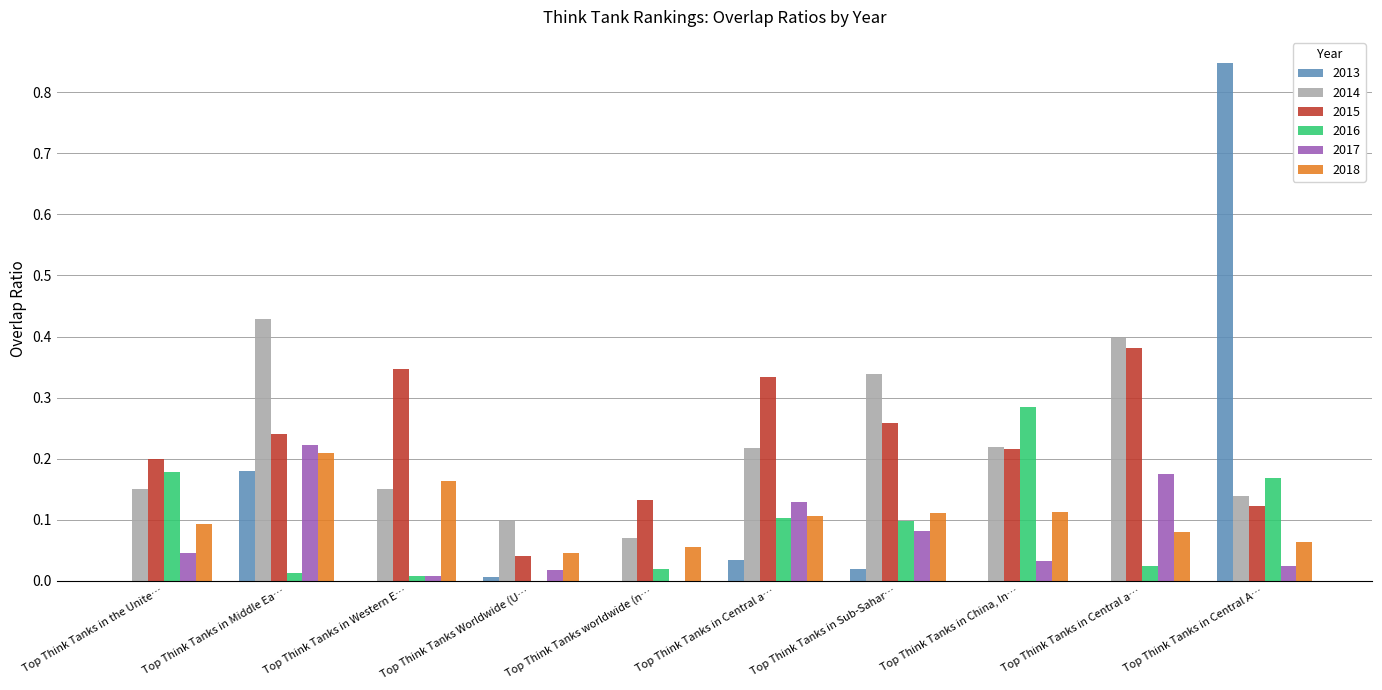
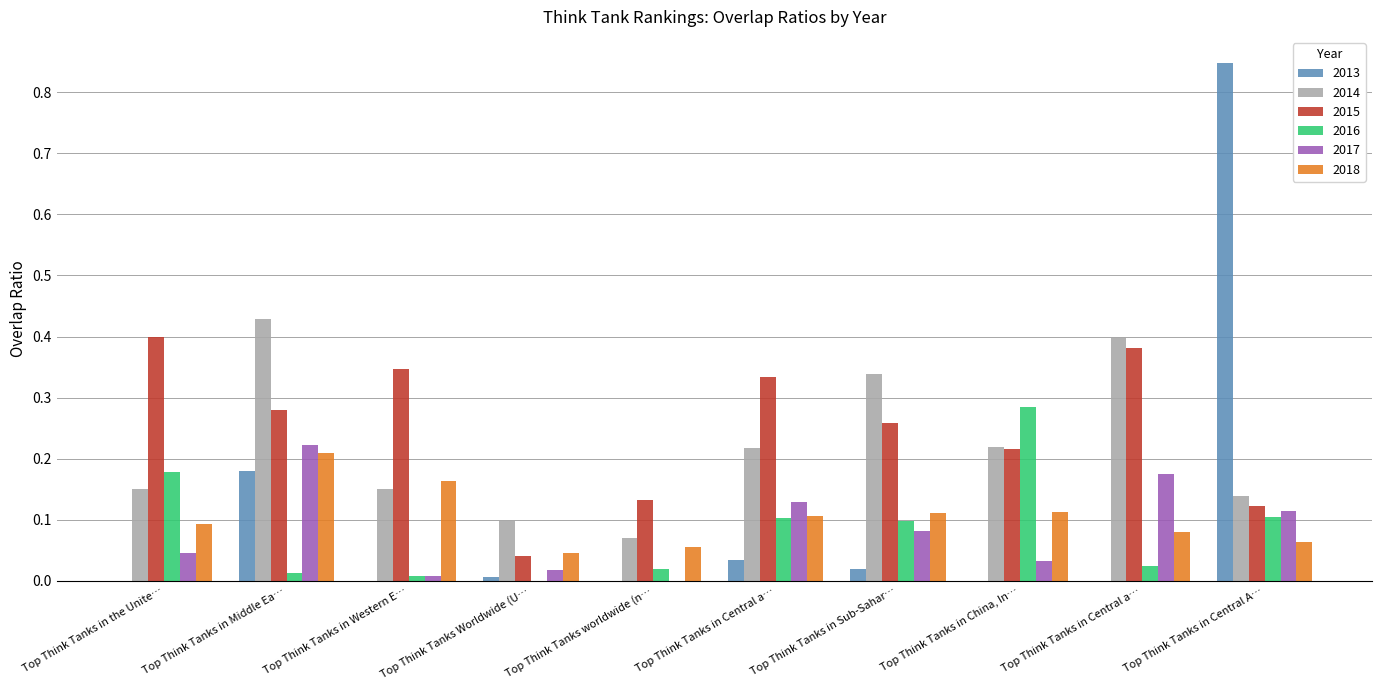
2015, Top Think Tanks in the Unite…: 0.2 -> 0.4
2015, Top Think Tanks in Middle Ea…: 0.24 -> 0.28
2016, Top Think Tanks in Central A…: 0.17 -> 0.11
2017, Top Think Tanks in Central A…: 0.03 -> 0.11
